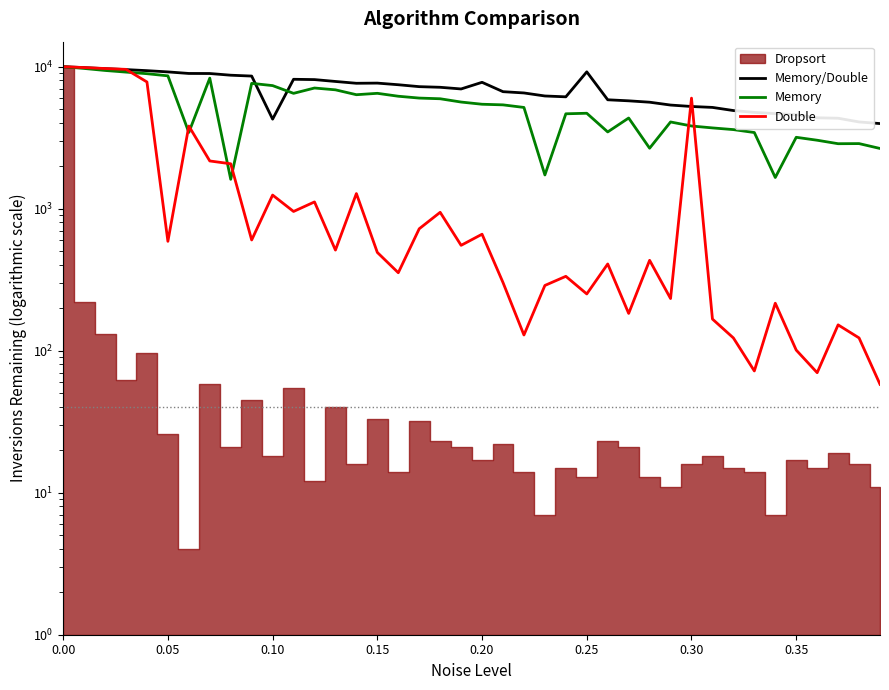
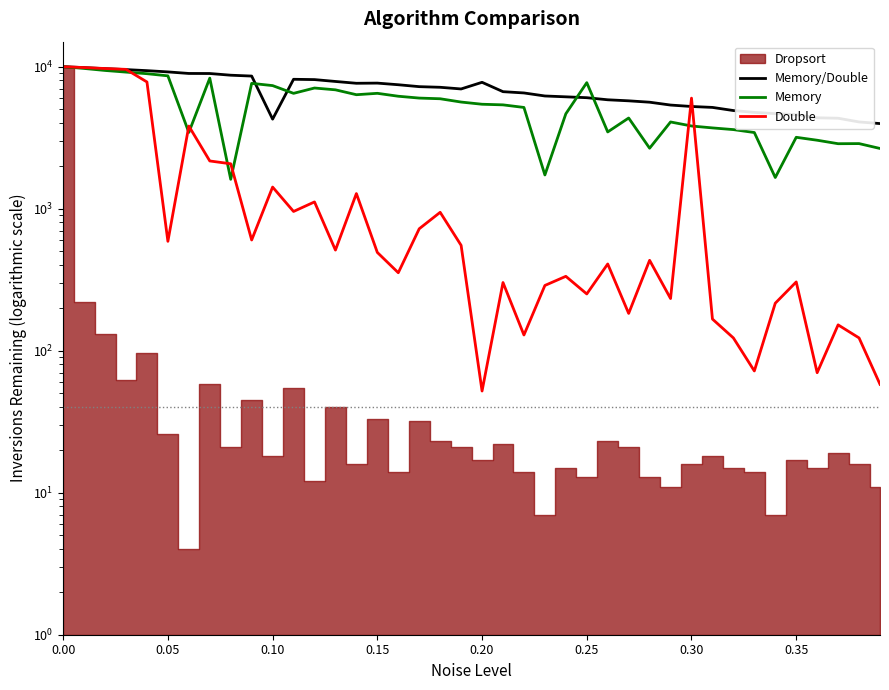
Double, 0.10: 1200 -> 1400
Double, 0.20: 700 -> 52
Memory/Double, 0.25: 9000 -> 6000
Memory, 0.25: 4700 -> 8000
Double, 0.35: 100 -> 310
